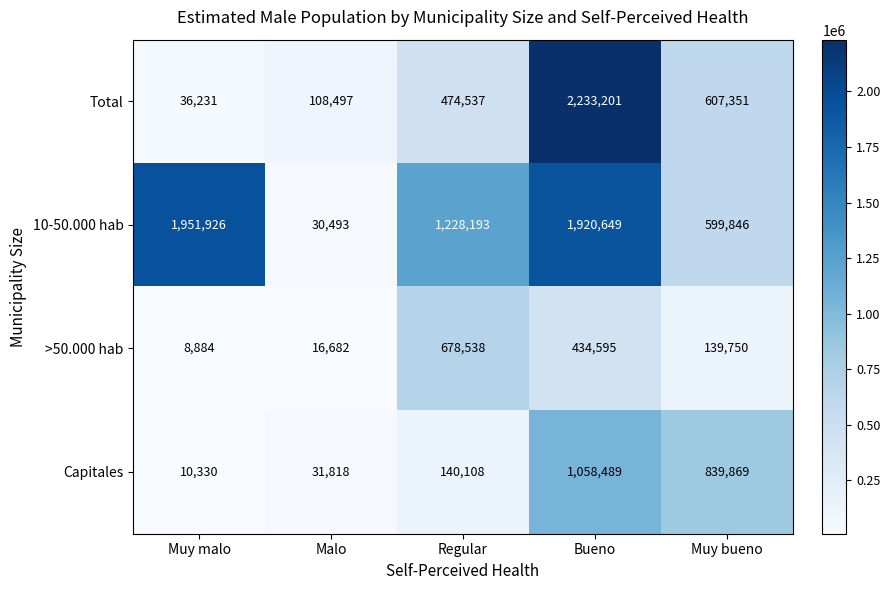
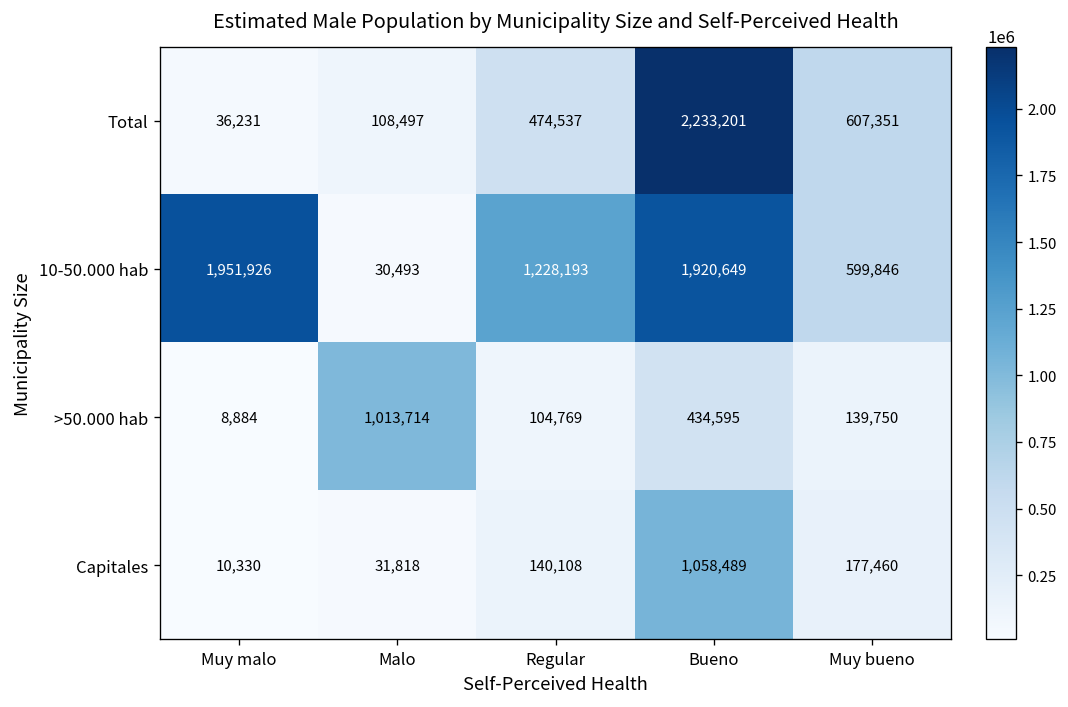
>50.000 hab, Malo: 16,682 -> 1,013,714
>50.000 hab, Regular: 678,538 -> 104,769
Capitales, Muy bueno: 839,869 -> 177,460
